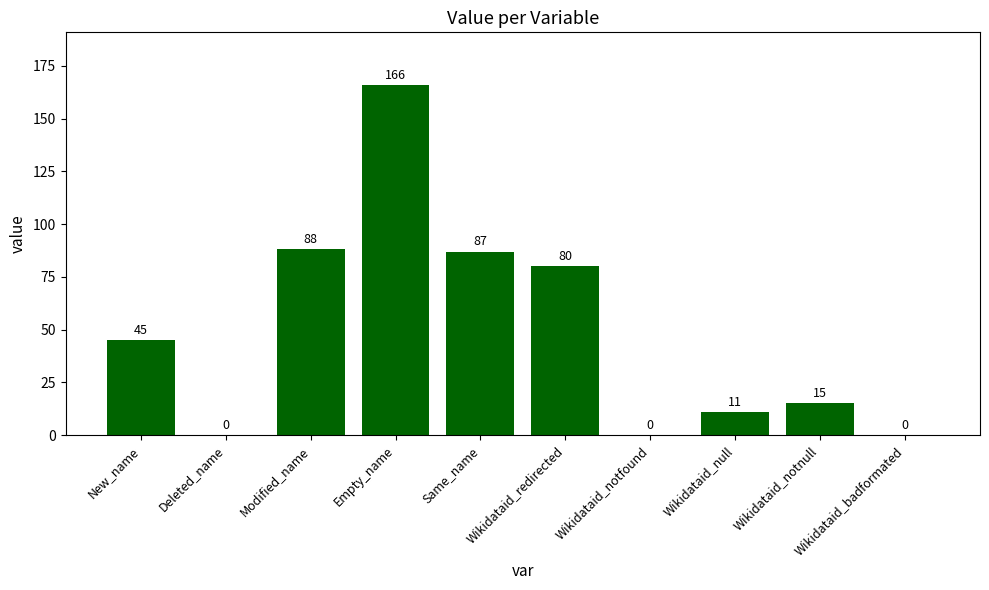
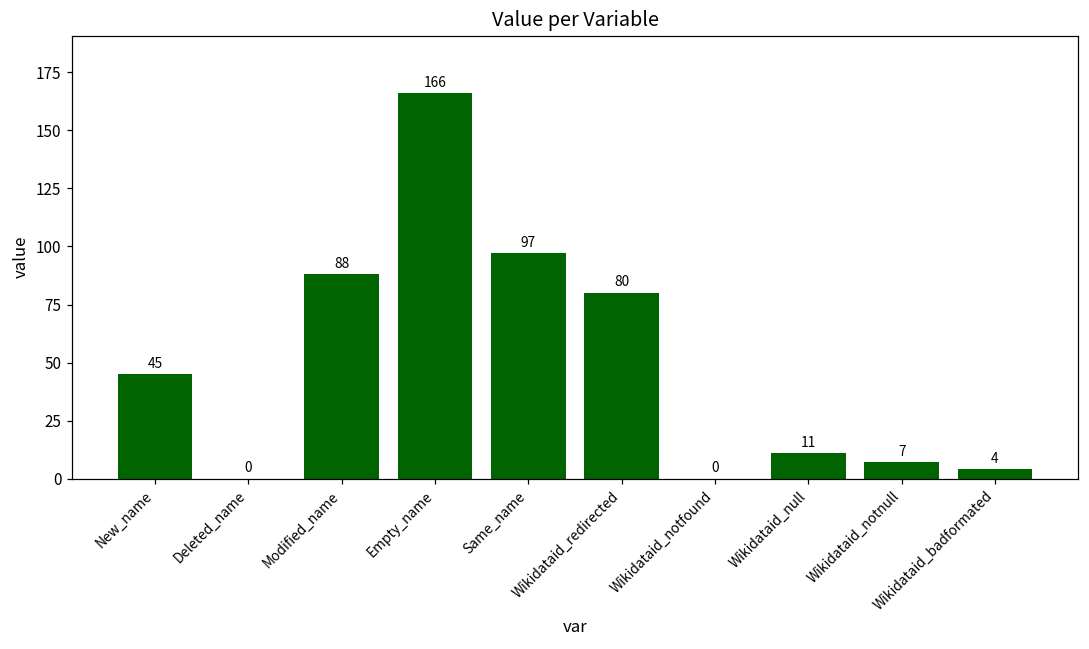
Same_name: 87 -> 97
Wikidataid_notnull: 15 -> 7
Wikidataid_badformated: 0 -> 4
